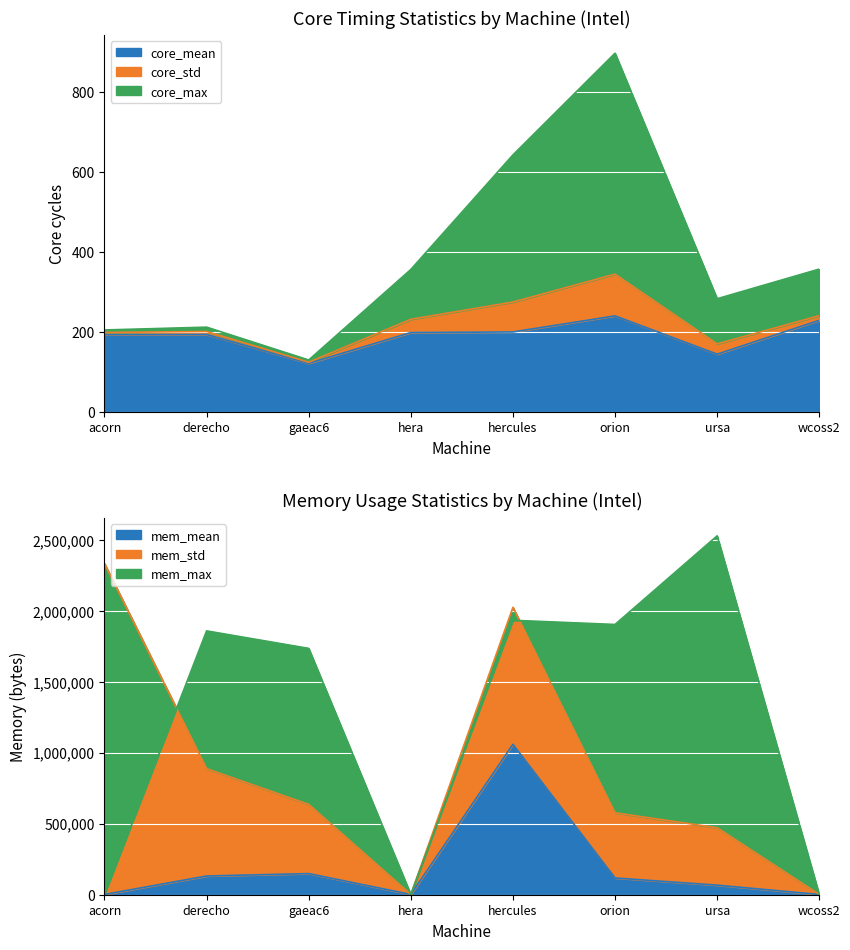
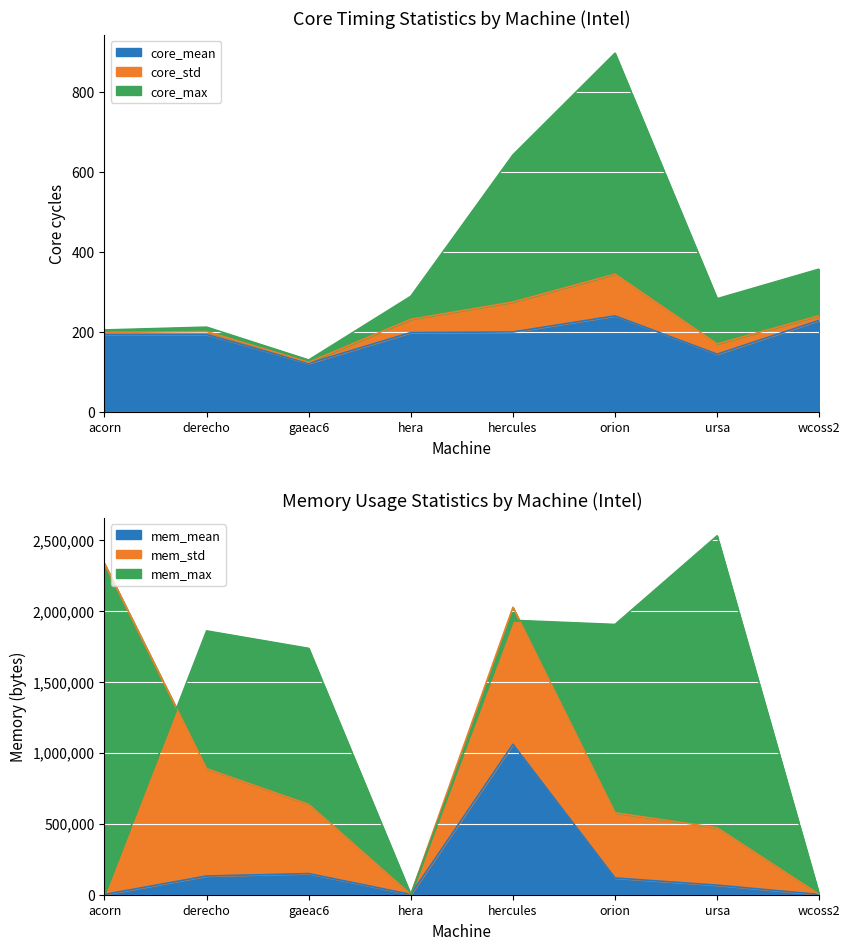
Core Timing Statistics by Machine (Intel), core_max, hera: 360 -> 290
